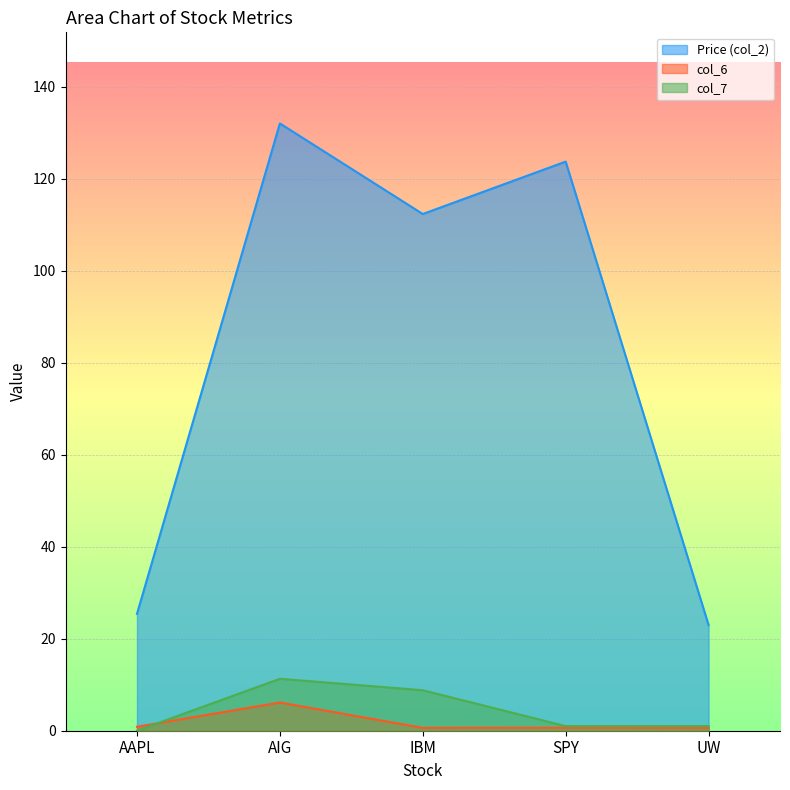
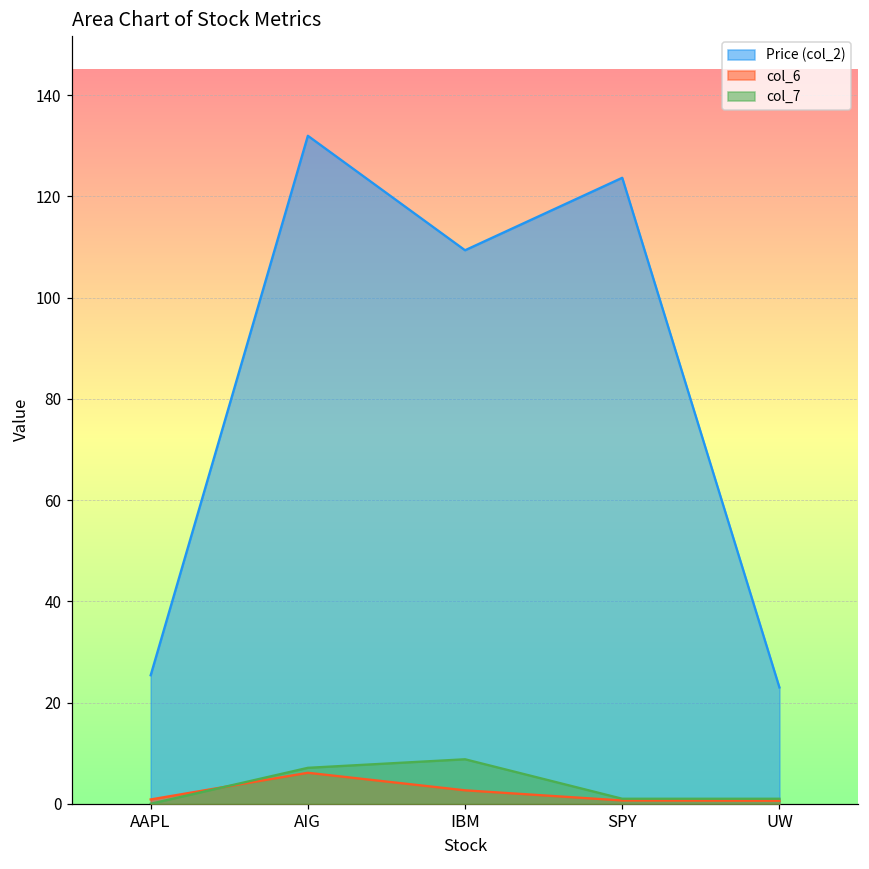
col_7, AIG: 11 -> 7
Price (col_2), IBM: 112 -> 109
col_6, IBM: 1 -> 3
